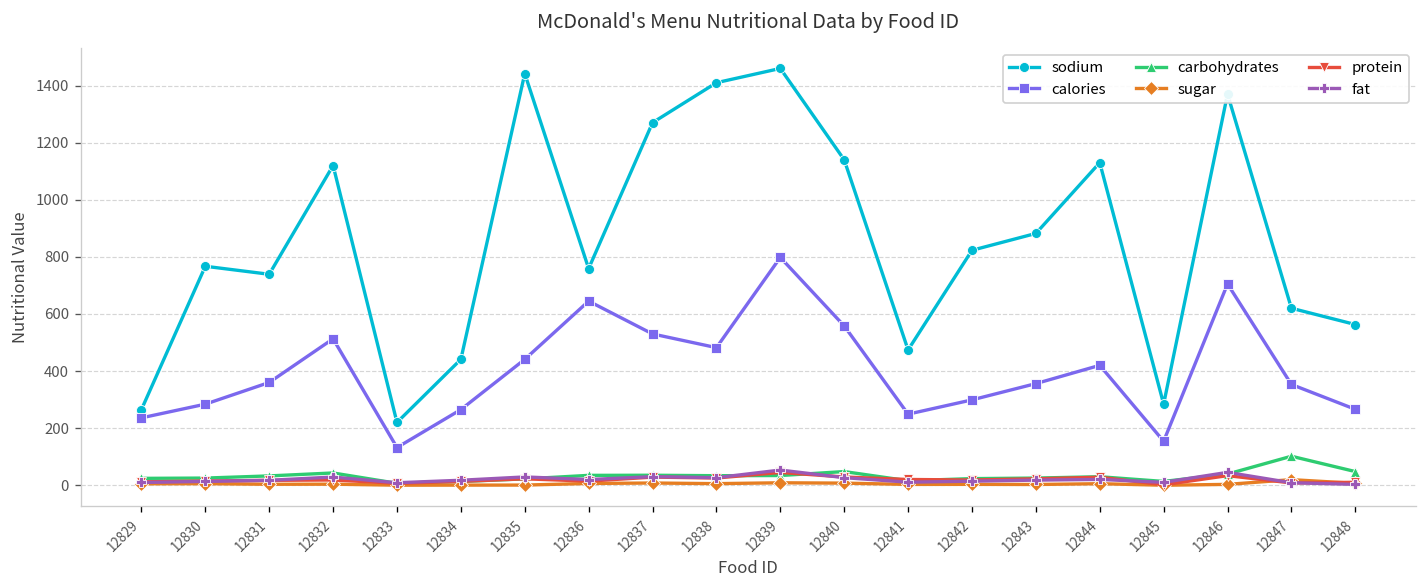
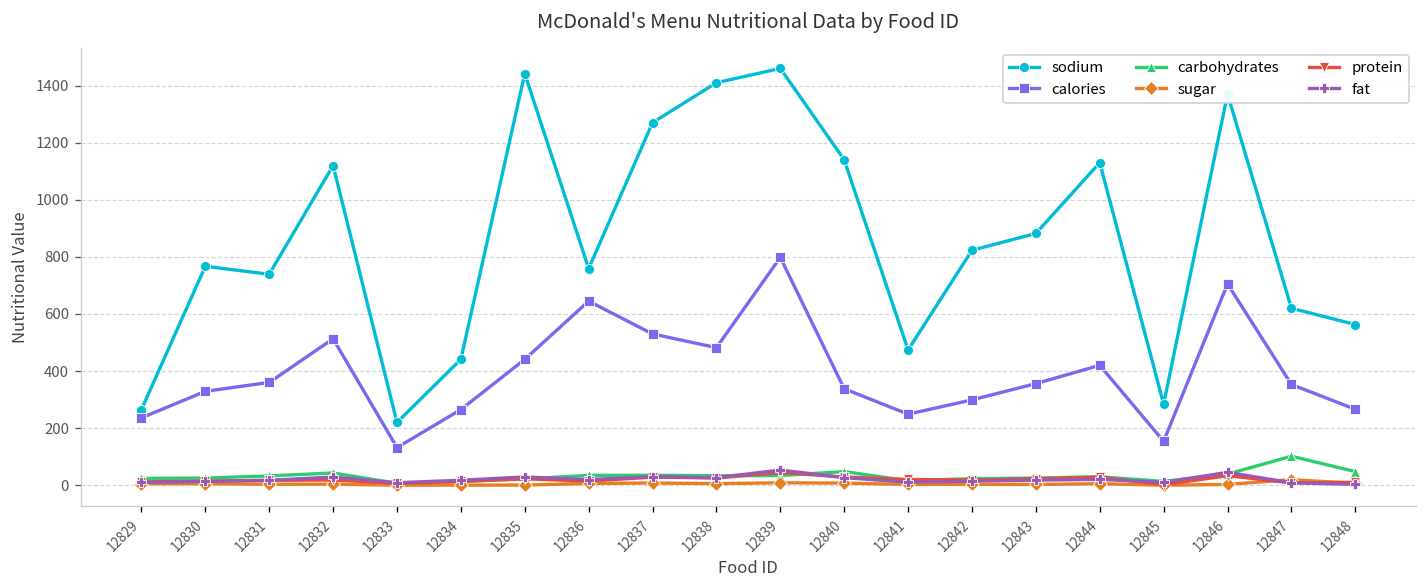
calories, 12830: 280 -> 330
calories, 12840: 560 -> 340
